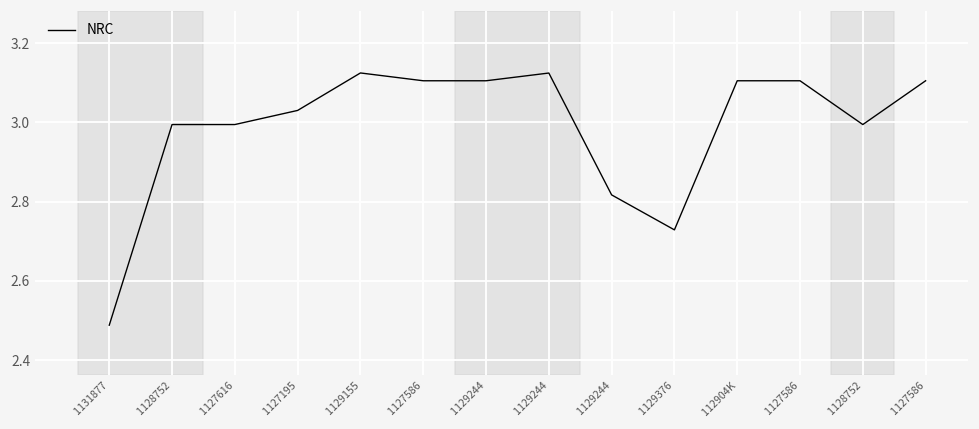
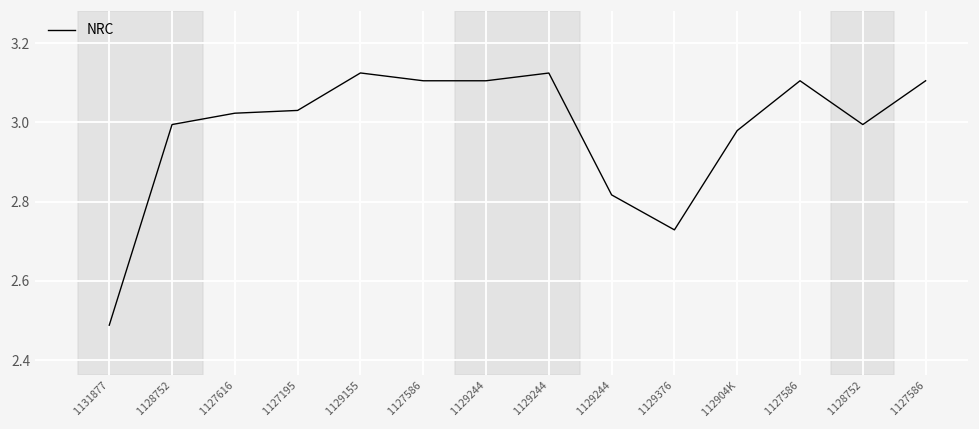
1127616: 2.99 -> 3.02
112904K: 3.10 -> 2.98
